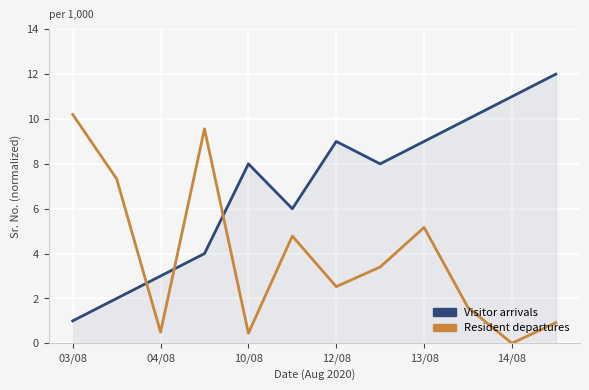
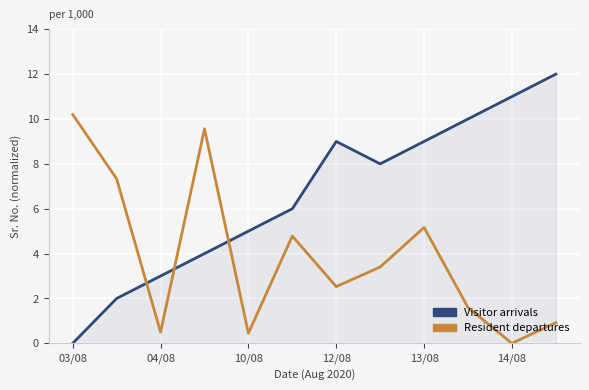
Visitor arrivals, 03/08: 1 -> 0
Visitor arrivals, 10/08: 8 -> 5
